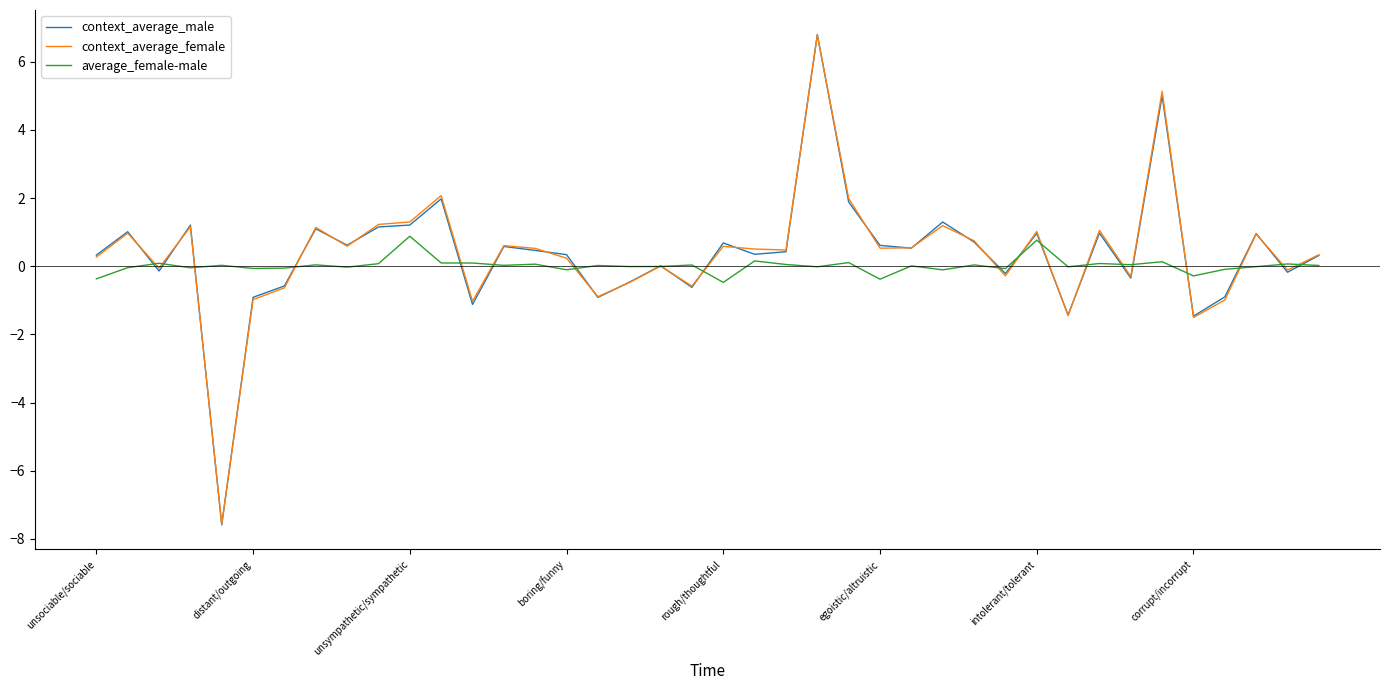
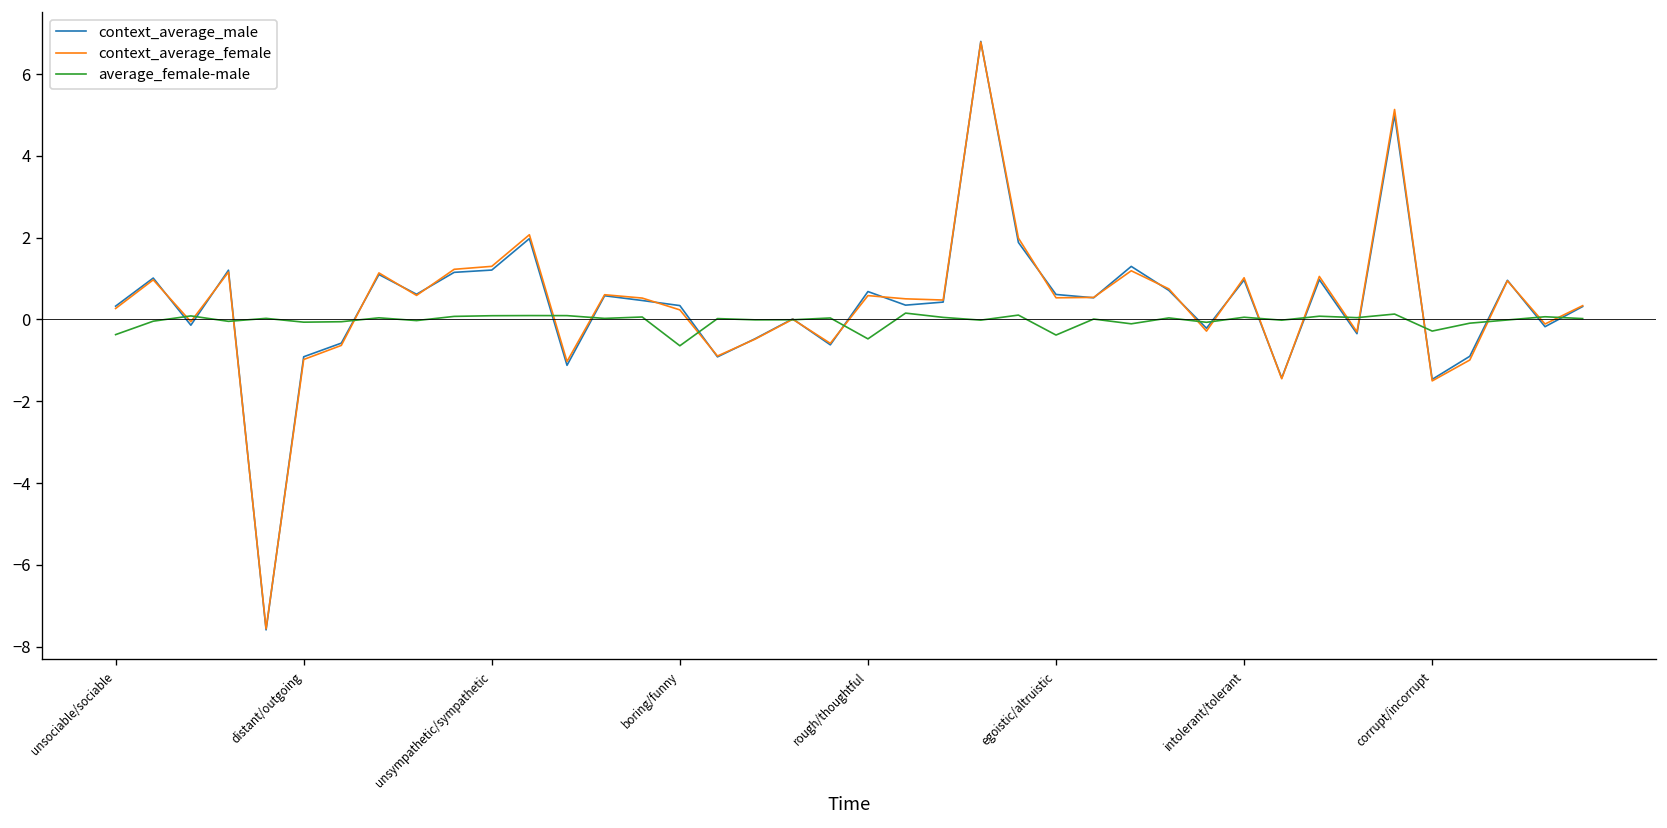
average_female-male, unsympathetic/sympathetic: 0.9 -> 0.1
average_female-male, boring/funny: -0.1 -> -0.6
average_female-male, intolerant/tolerant: 0.8 -> 0.1
